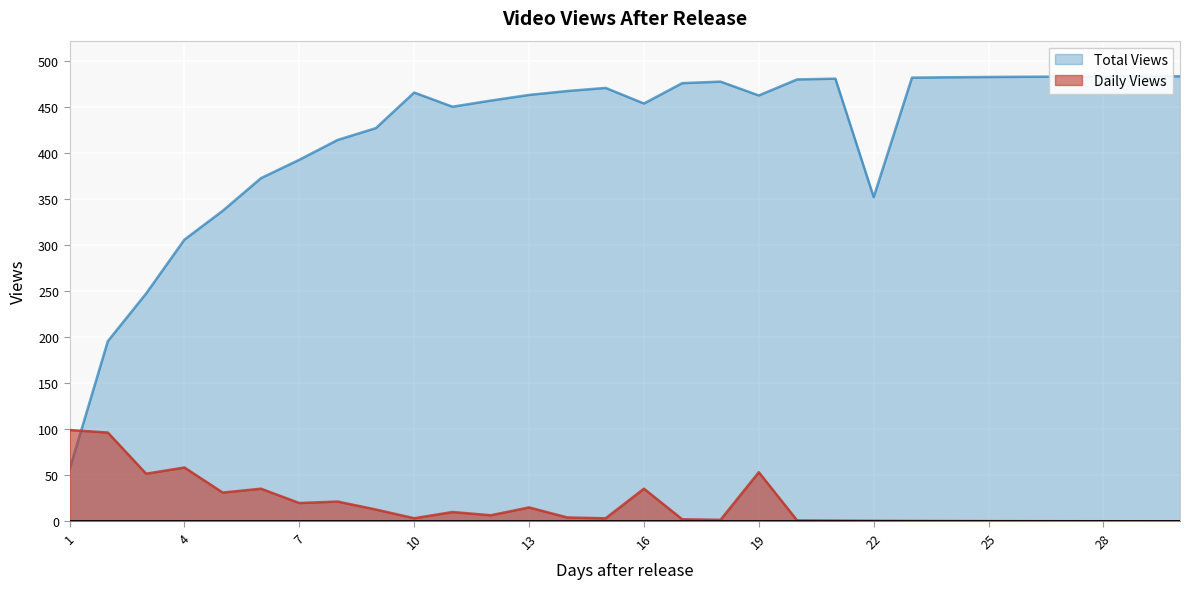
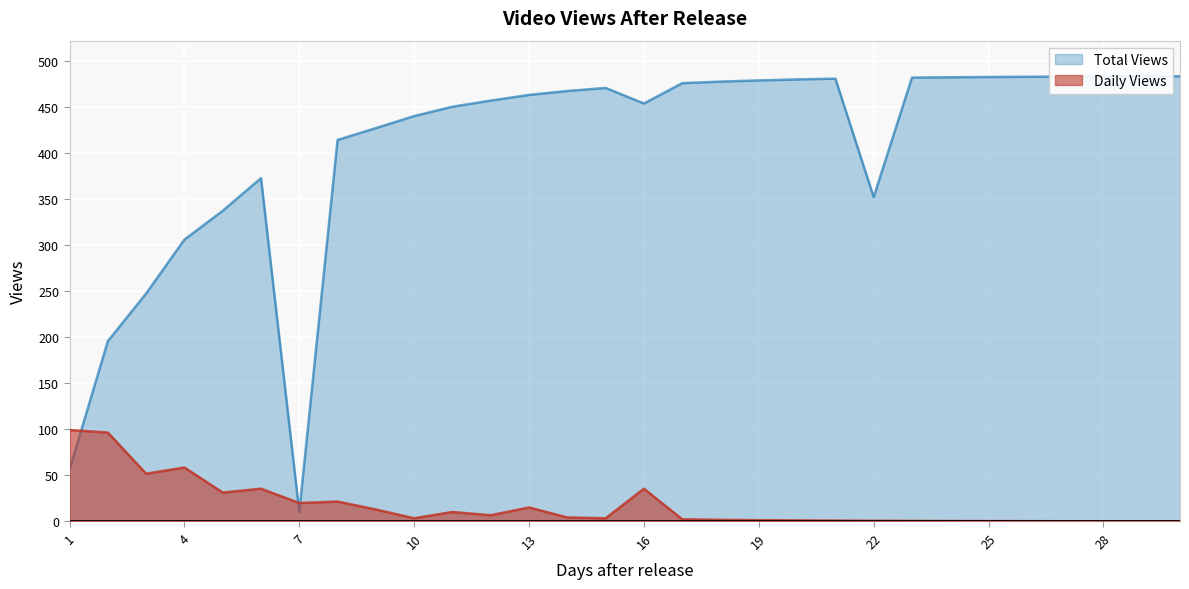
Total Views, 7: 390 -> 10
Total Views, 10: 470 -> 440
Total Views, 19: 460 -> 480
Daily Views, 19: 50 -> 0
